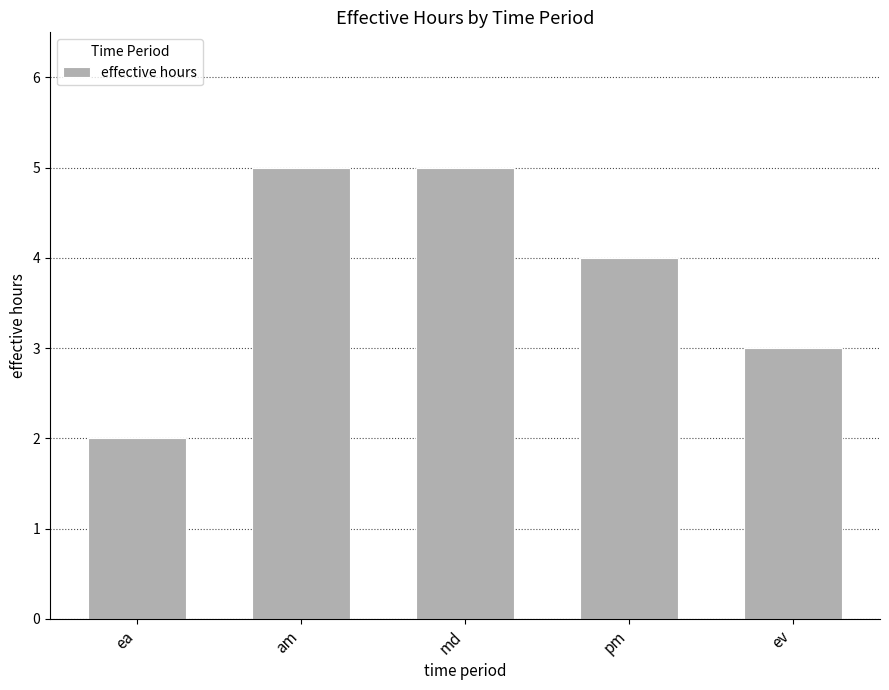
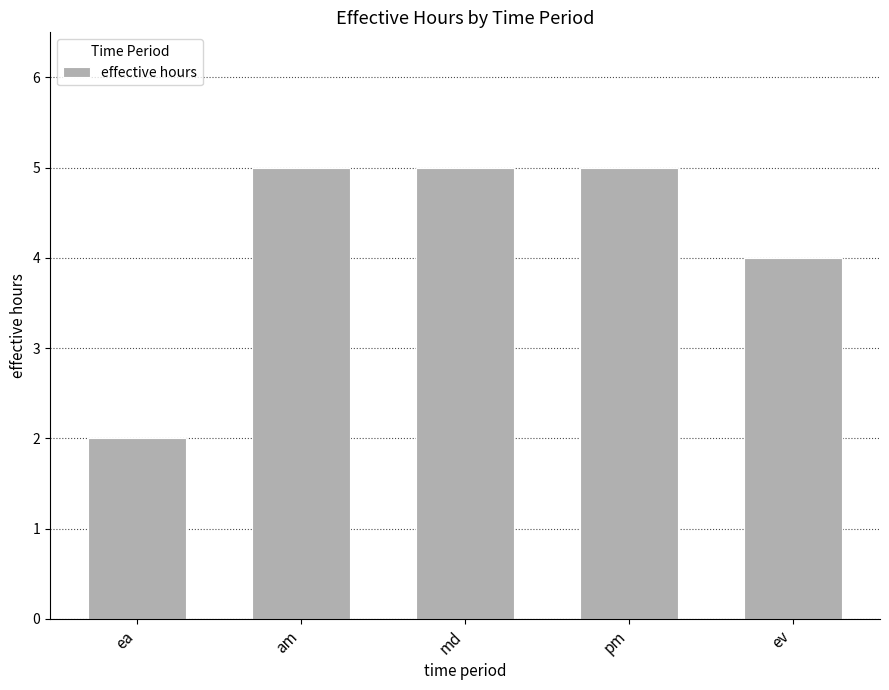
pm: 4 -> 5
ev: 3 -> 4
